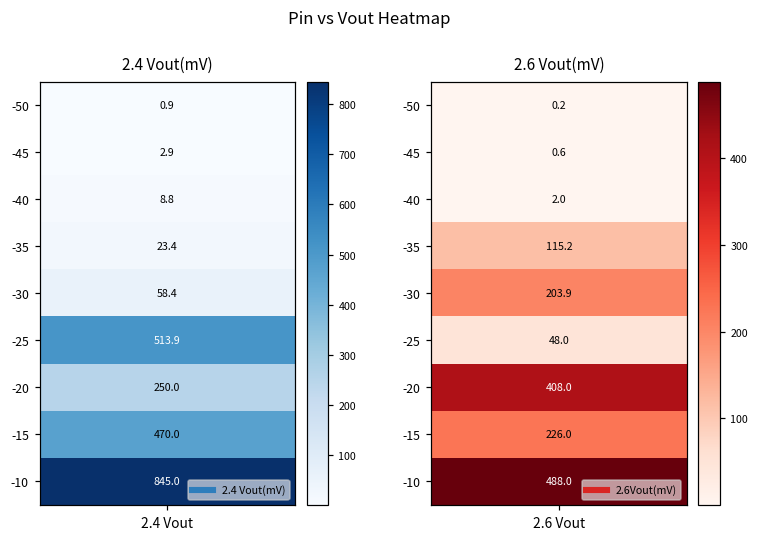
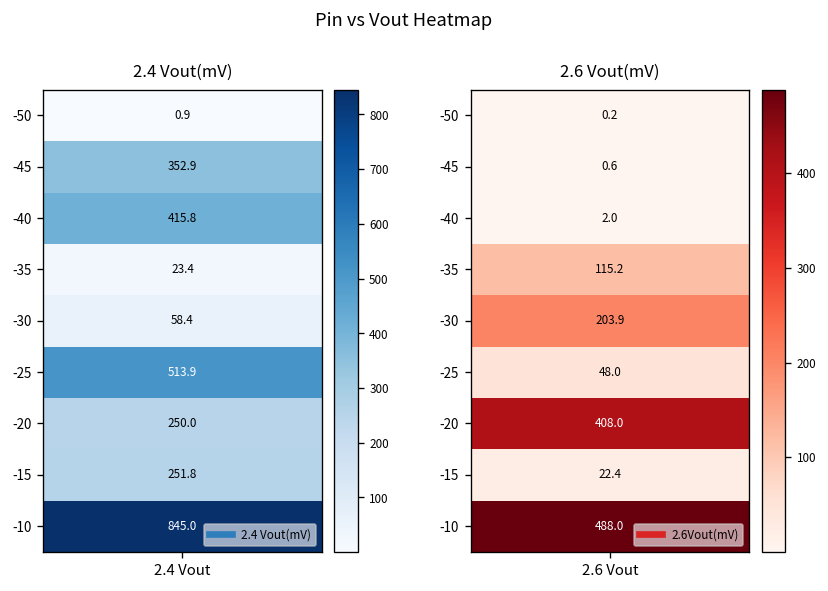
2.4 Vout(mV), -45, 2.4 Vout: 2.9 -> 352.9
2.4 Vout(mV), -40, 2.4 Vout: 8.8 -> 415.8
2.4 Vout(mV), -15, 2.4 Vout: 470.0 -> 251.8
2.6 Vout(mV), -15, 2.6 Vout: 226.0 -> 22.4
